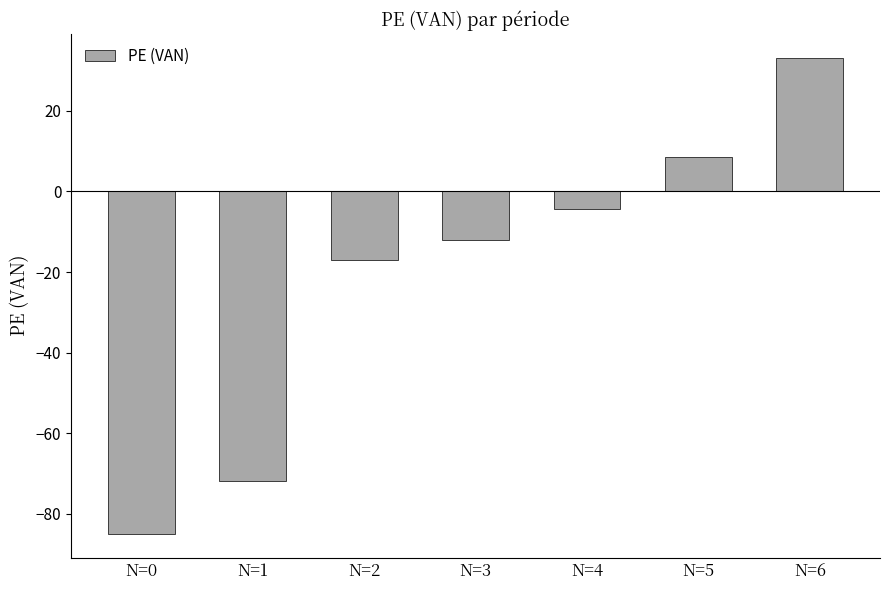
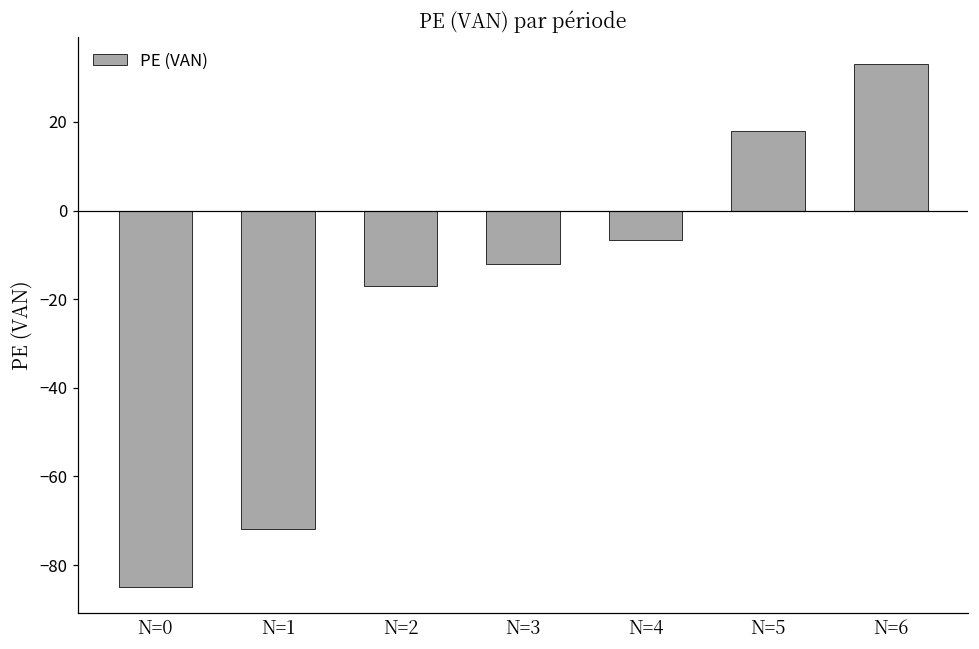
N=4: -4 -> -7
N=5: 9 -> 18
